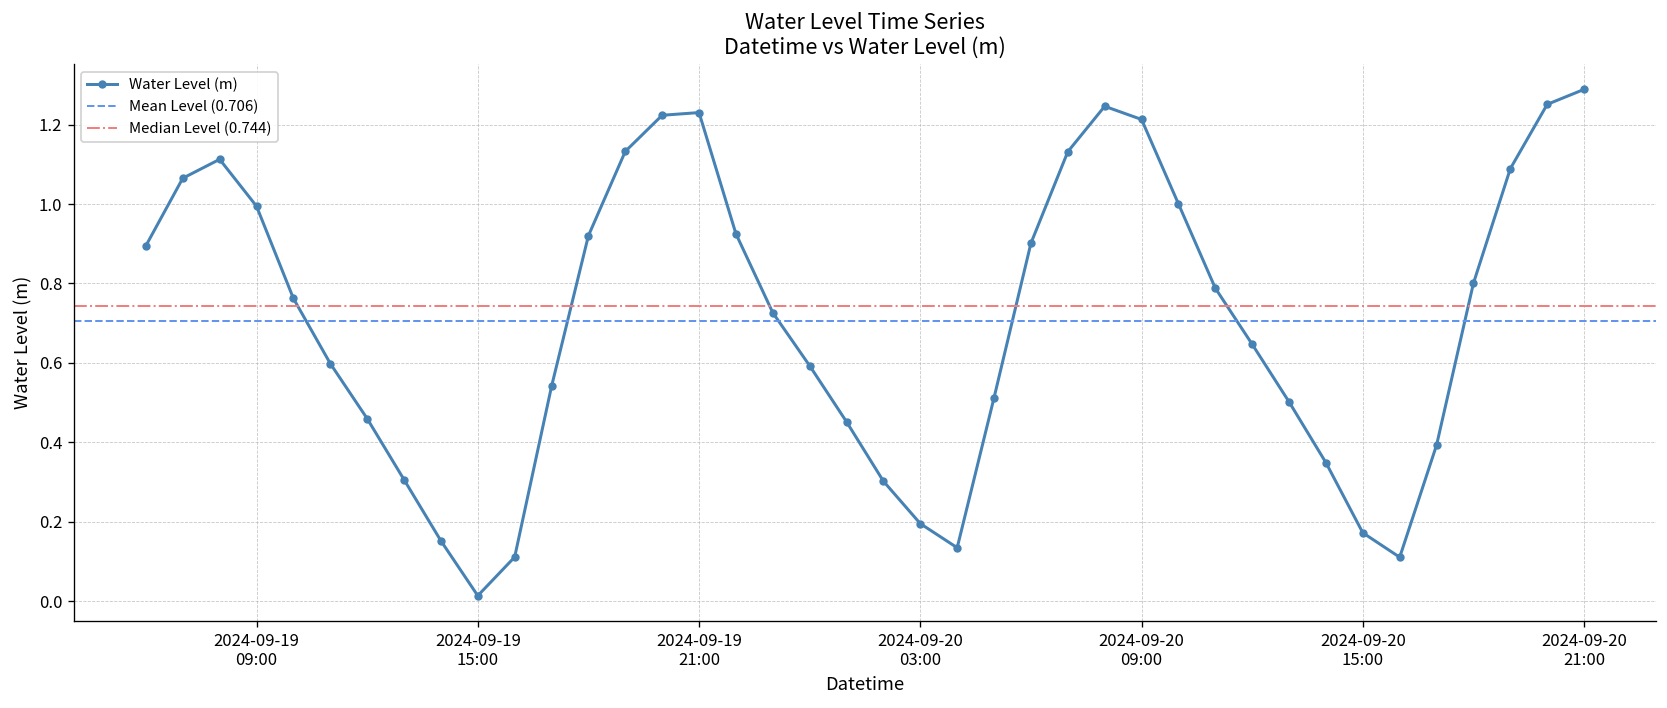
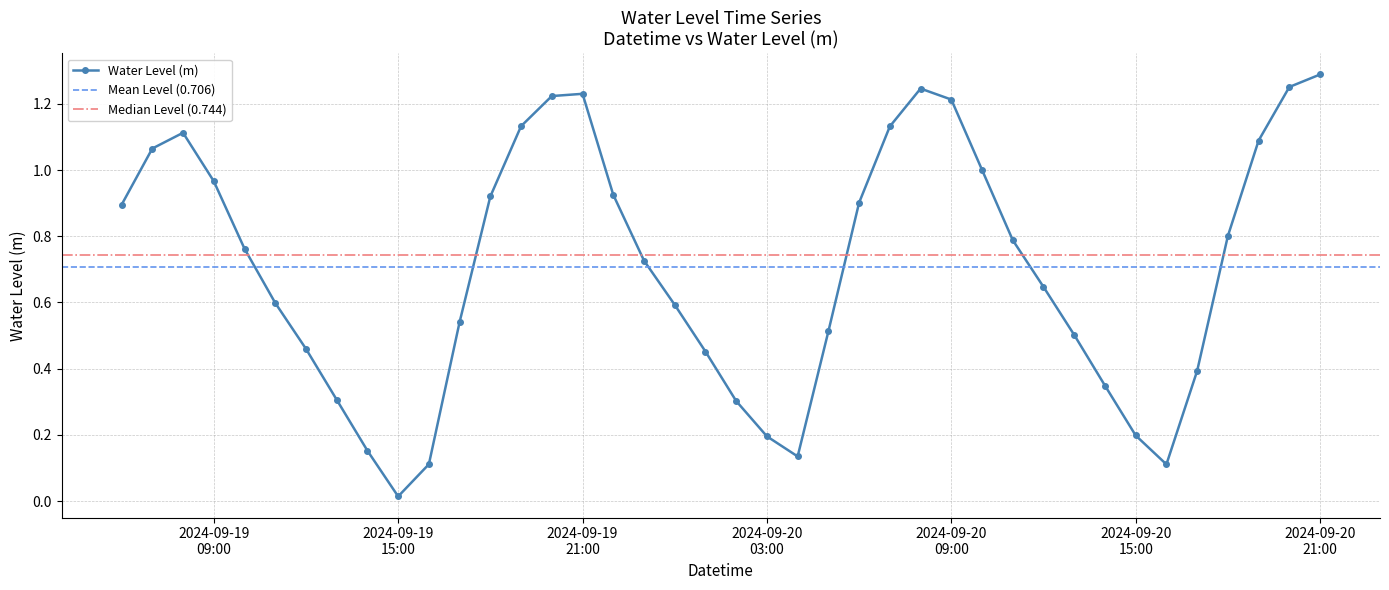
2024-09-19 09:00: 0.99 -> 0.97
2024-09-20 15:00: 0.17 -> 0.20
